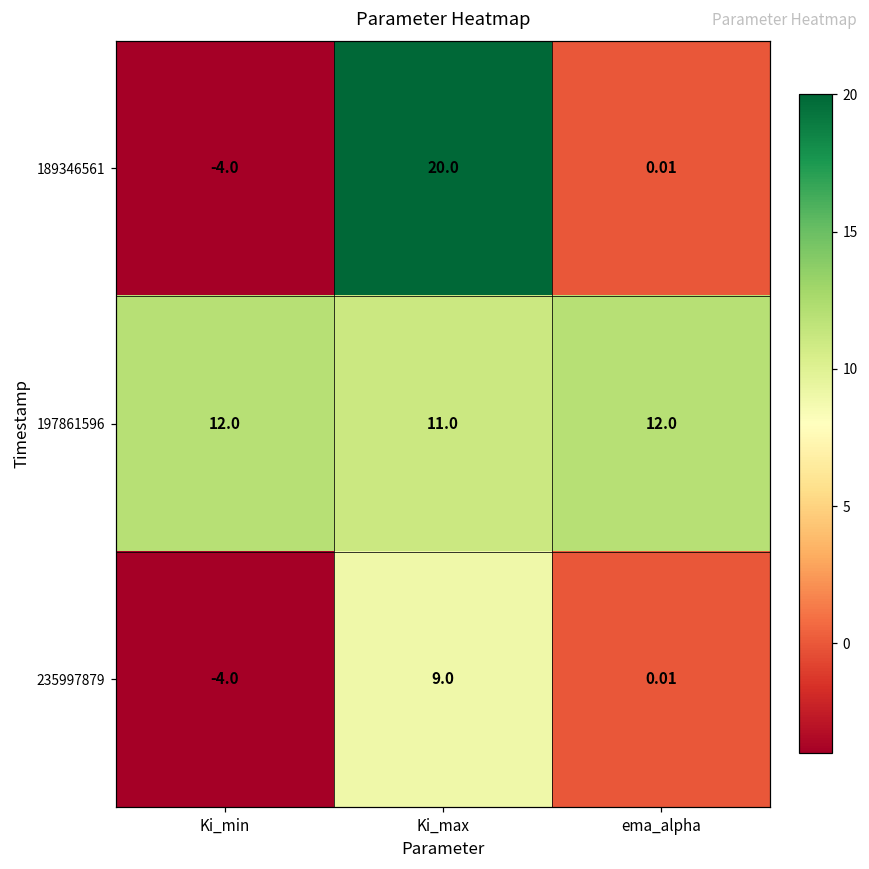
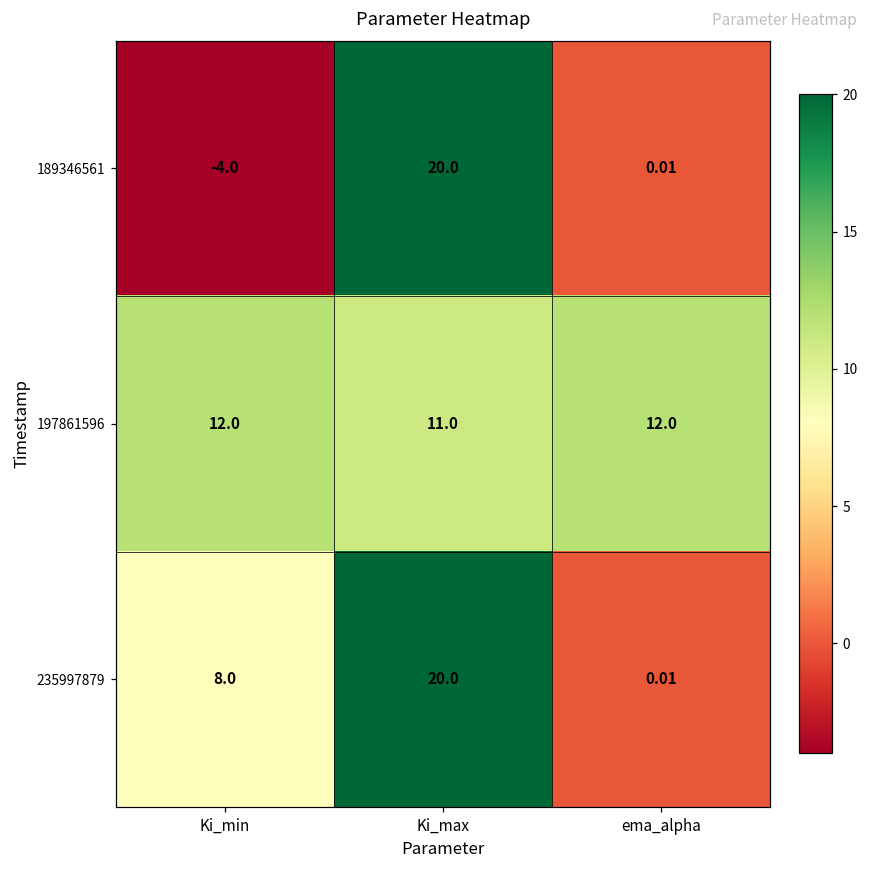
235997879, Ki_min: -4.0 -> 8.0
235997879, Ki_max: 9.0 -> 20.0
